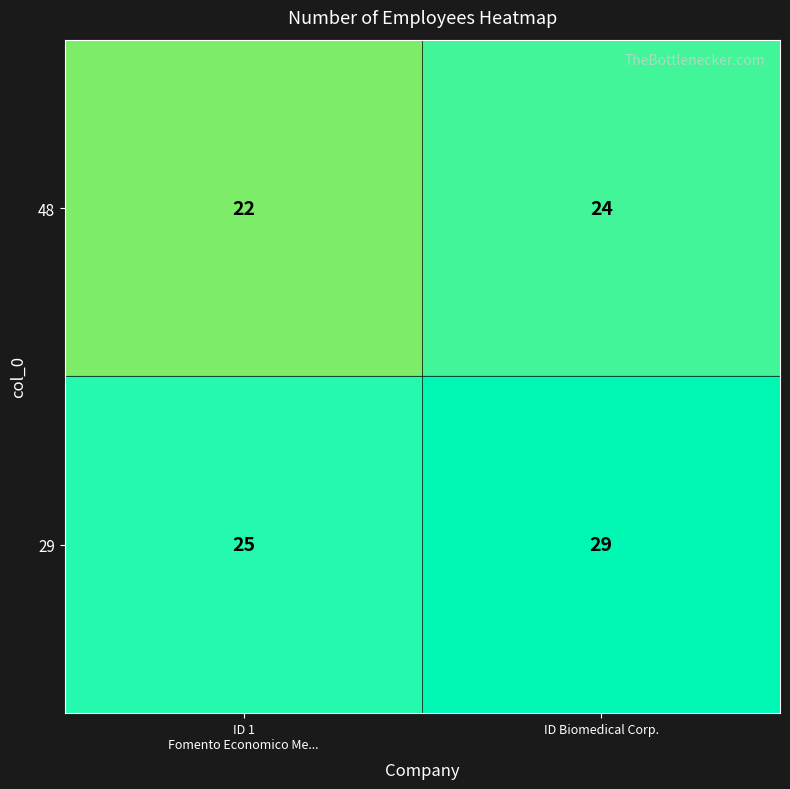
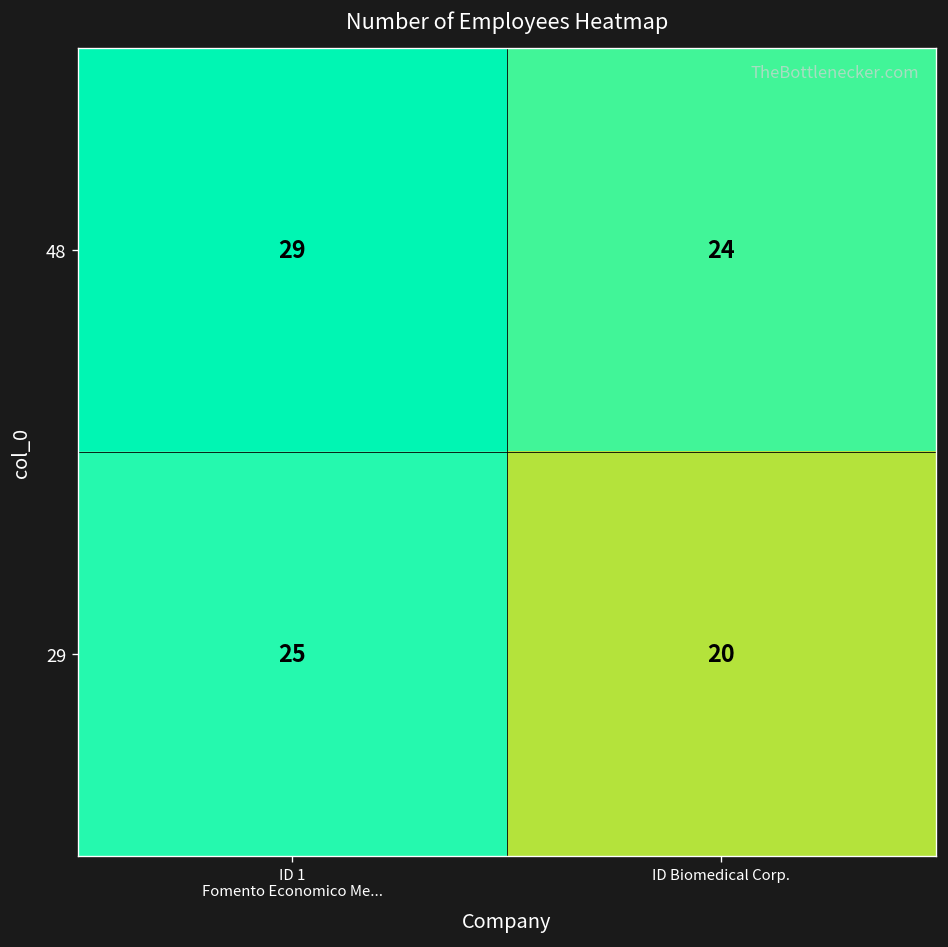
48, ID 1 Fomento Economico Me...: 22 -> 29
29, ID Biomedical Corp.: 29 -> 20
